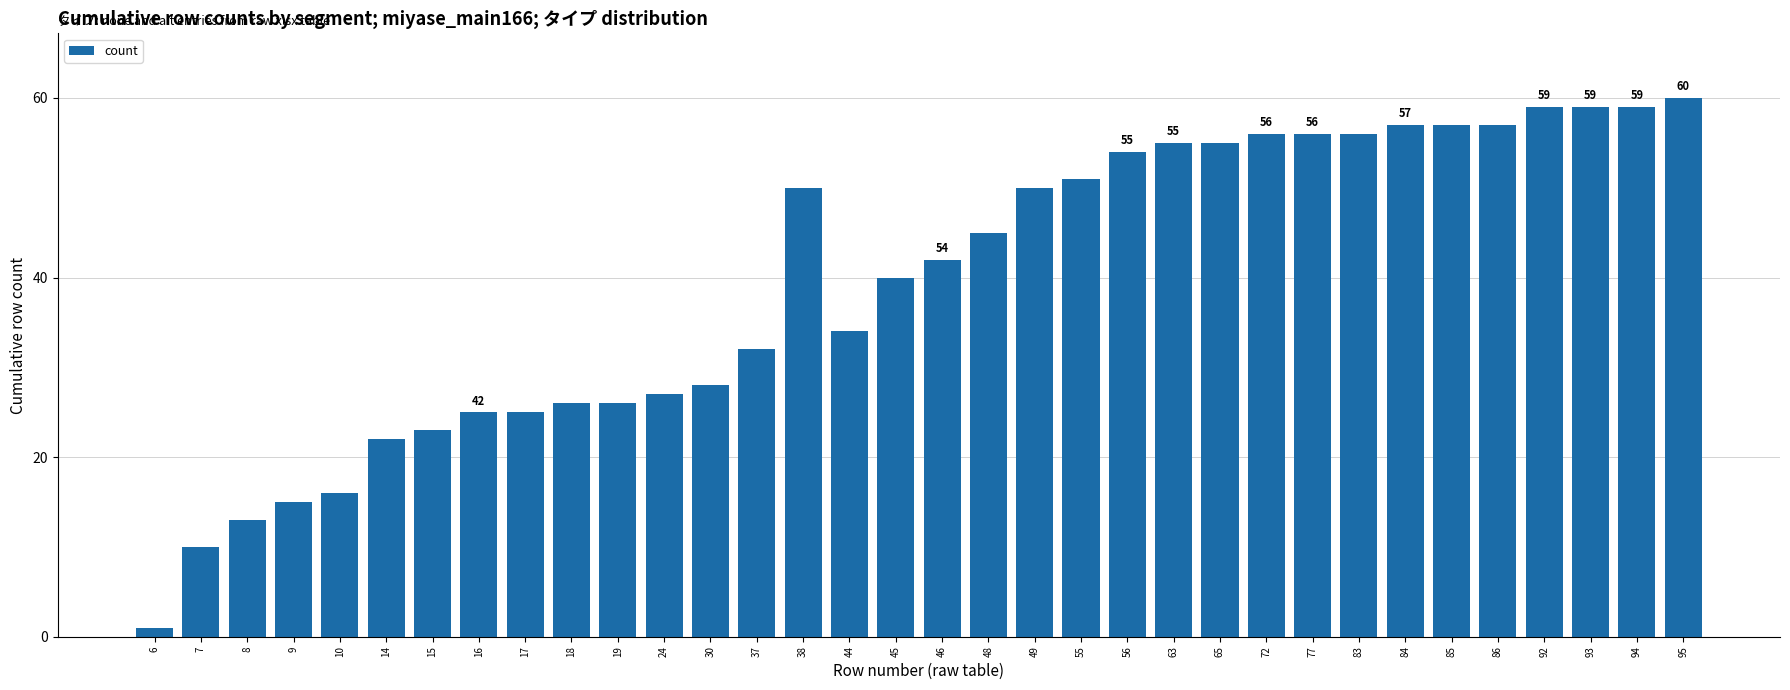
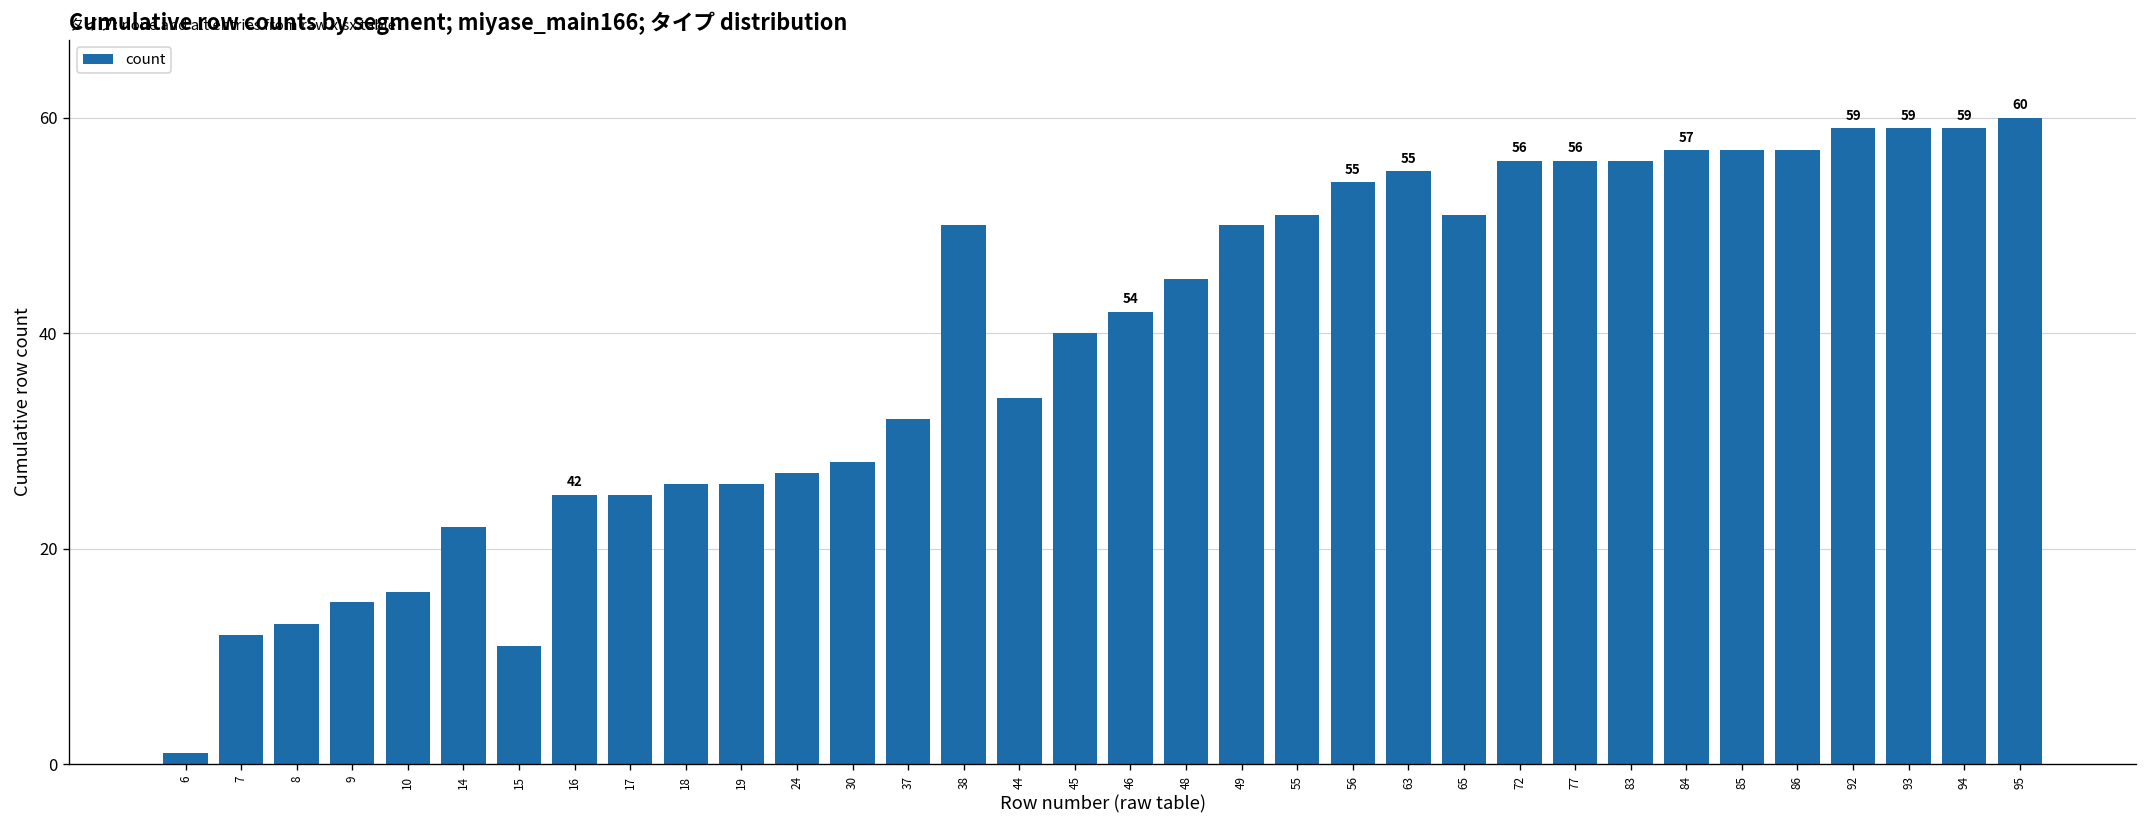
7: 10 -> 12
15: 23 -> 11
65: 55 -> 51
